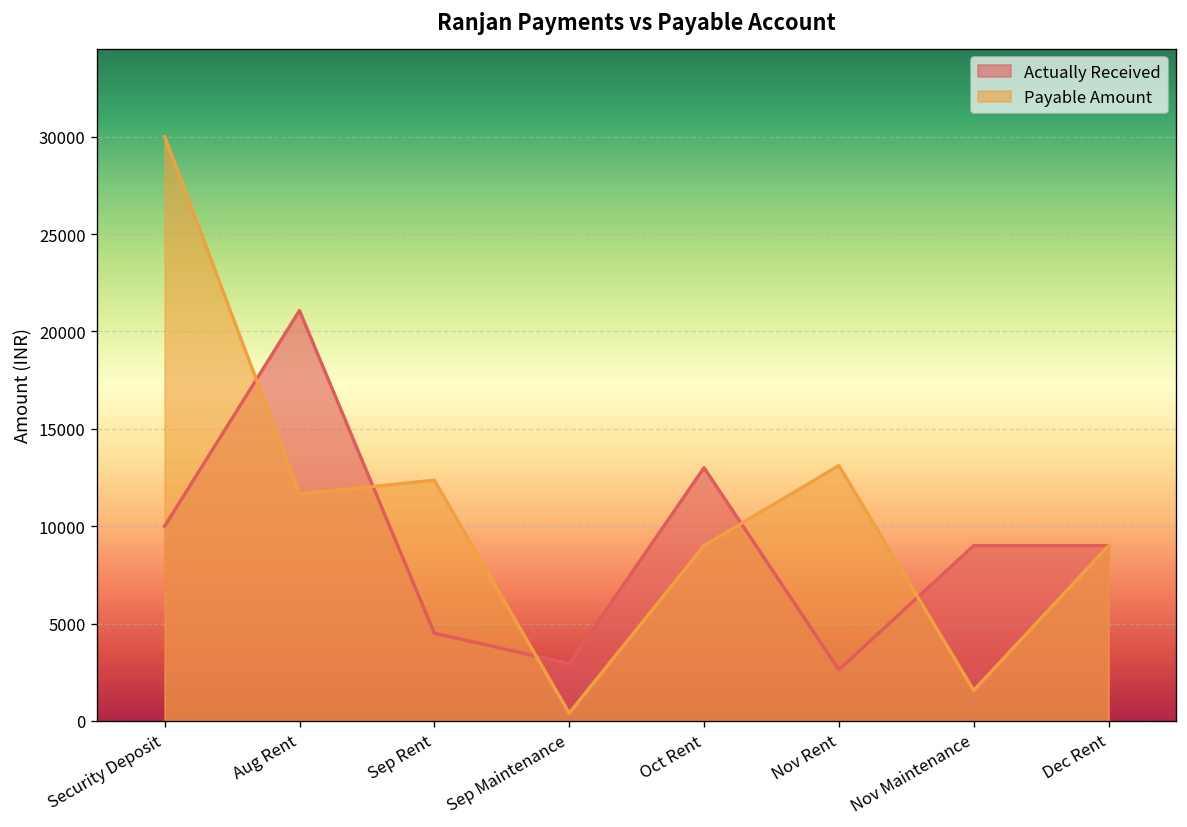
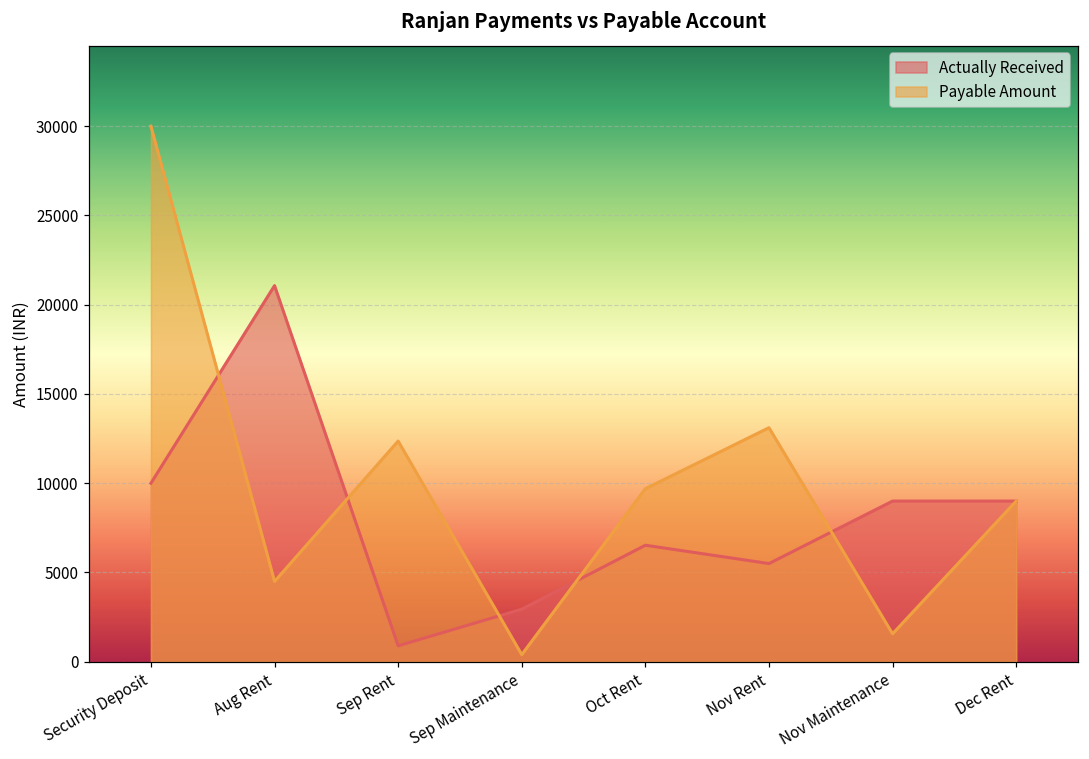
Payable Amount, Aug Rent: 11700 -> 4500
Actually Received, Sep Rent: 4500 -> 900
Actually Received, Oct Rent: 13000 -> 6500
Payable Amount, Oct Rent: 9000 -> 9700
Actually Received, Nov Rent: 2600 -> 5500
